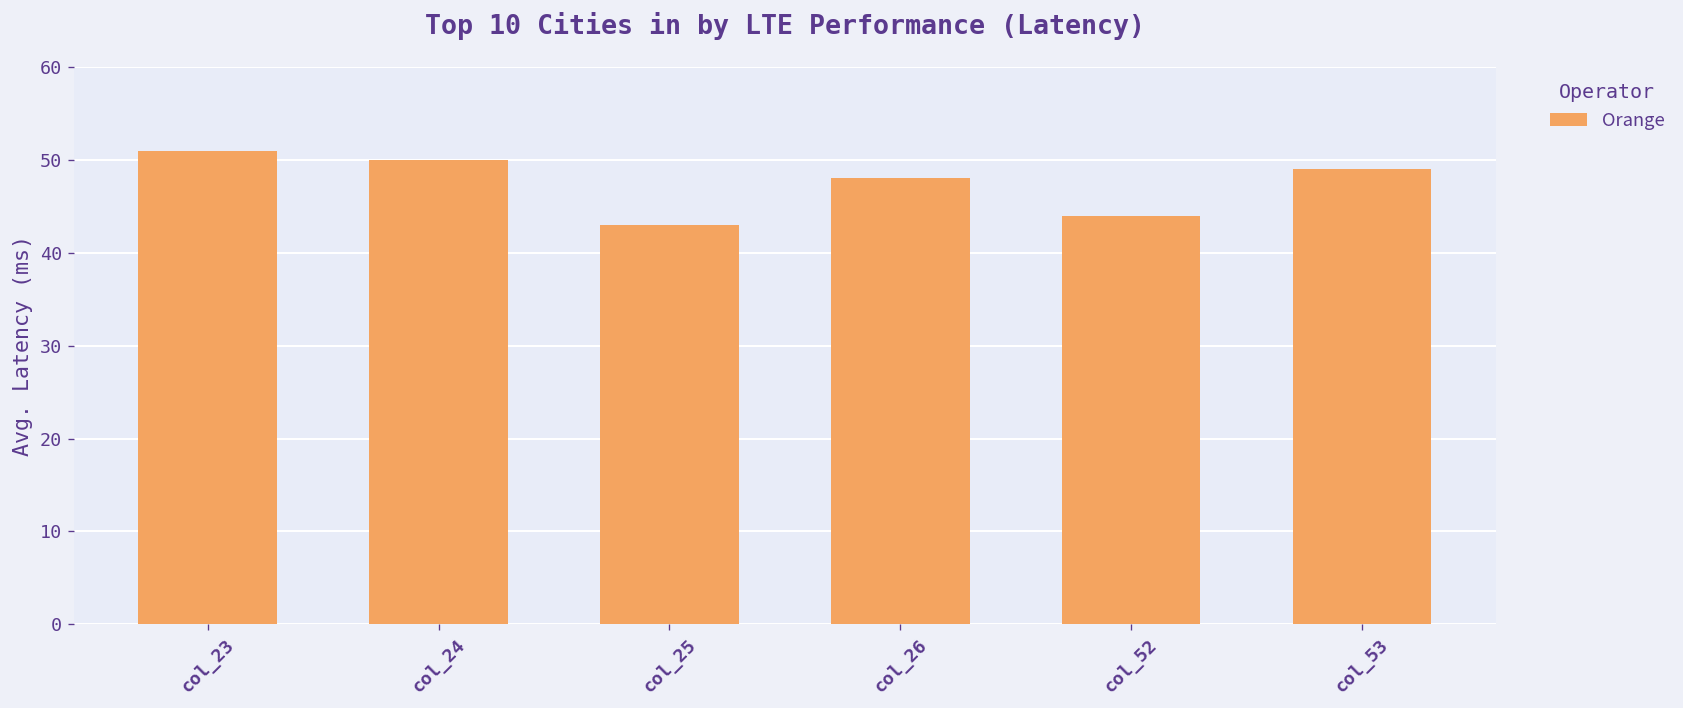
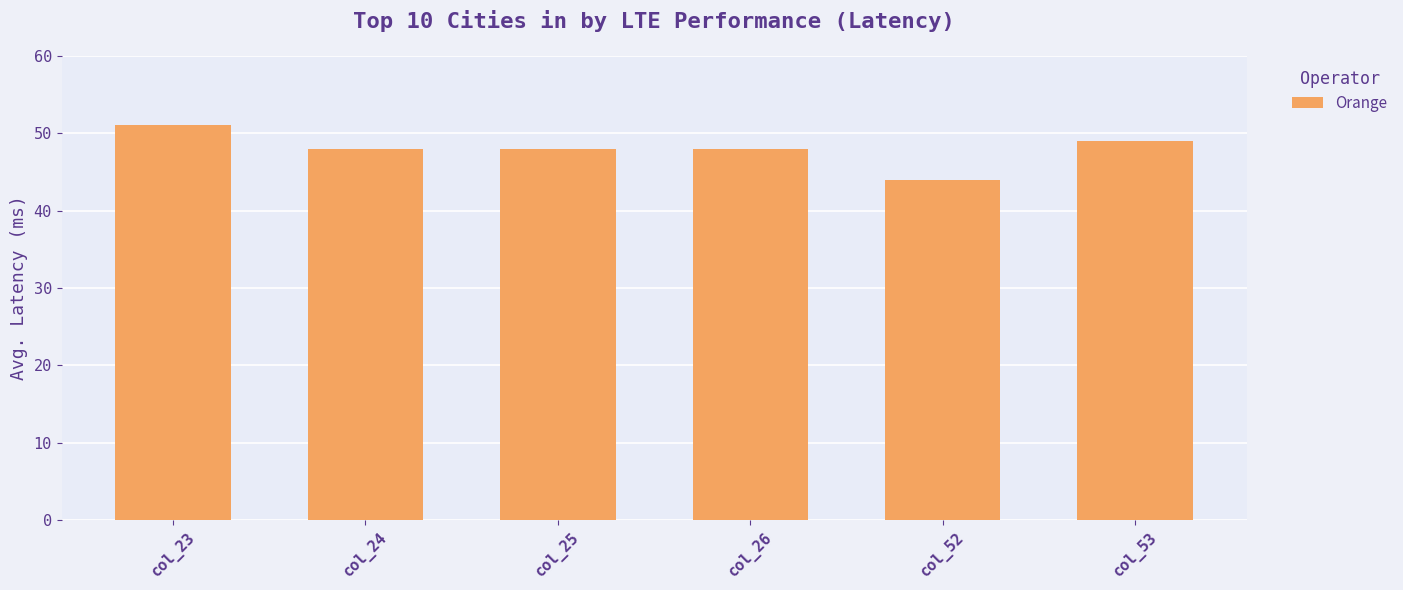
col_24: 50 -> 48
col_25: 43 -> 48
